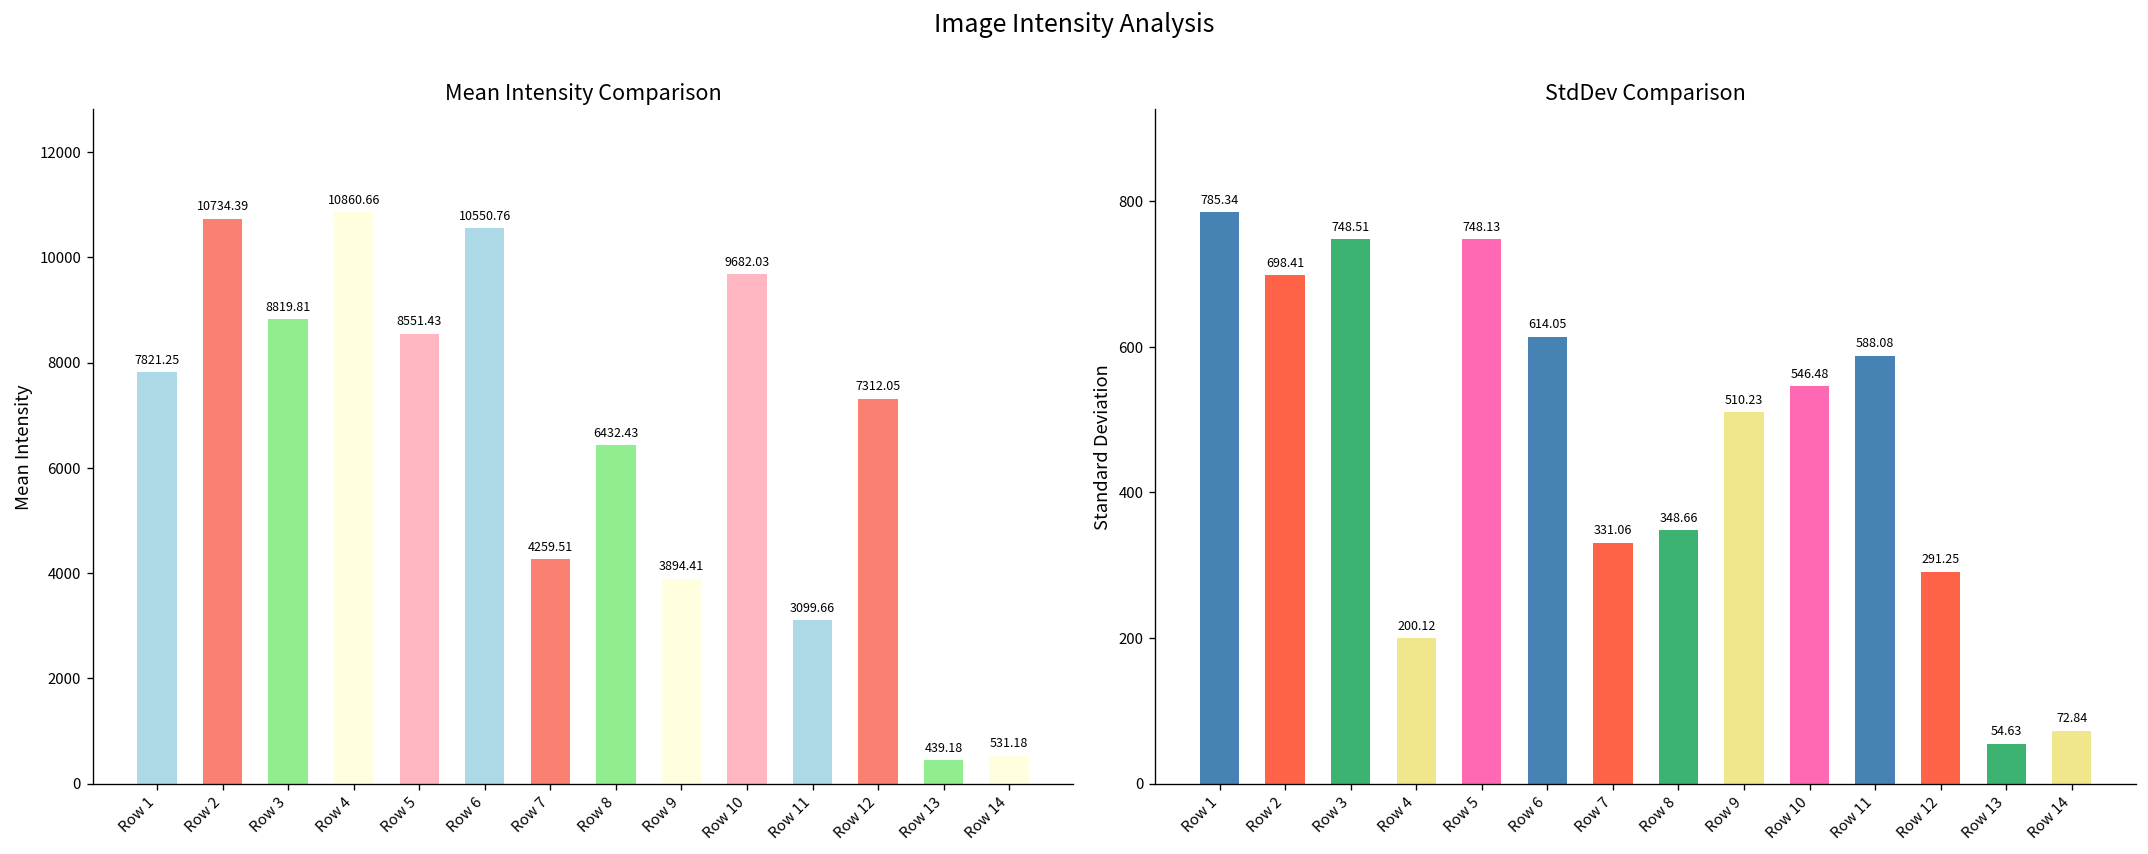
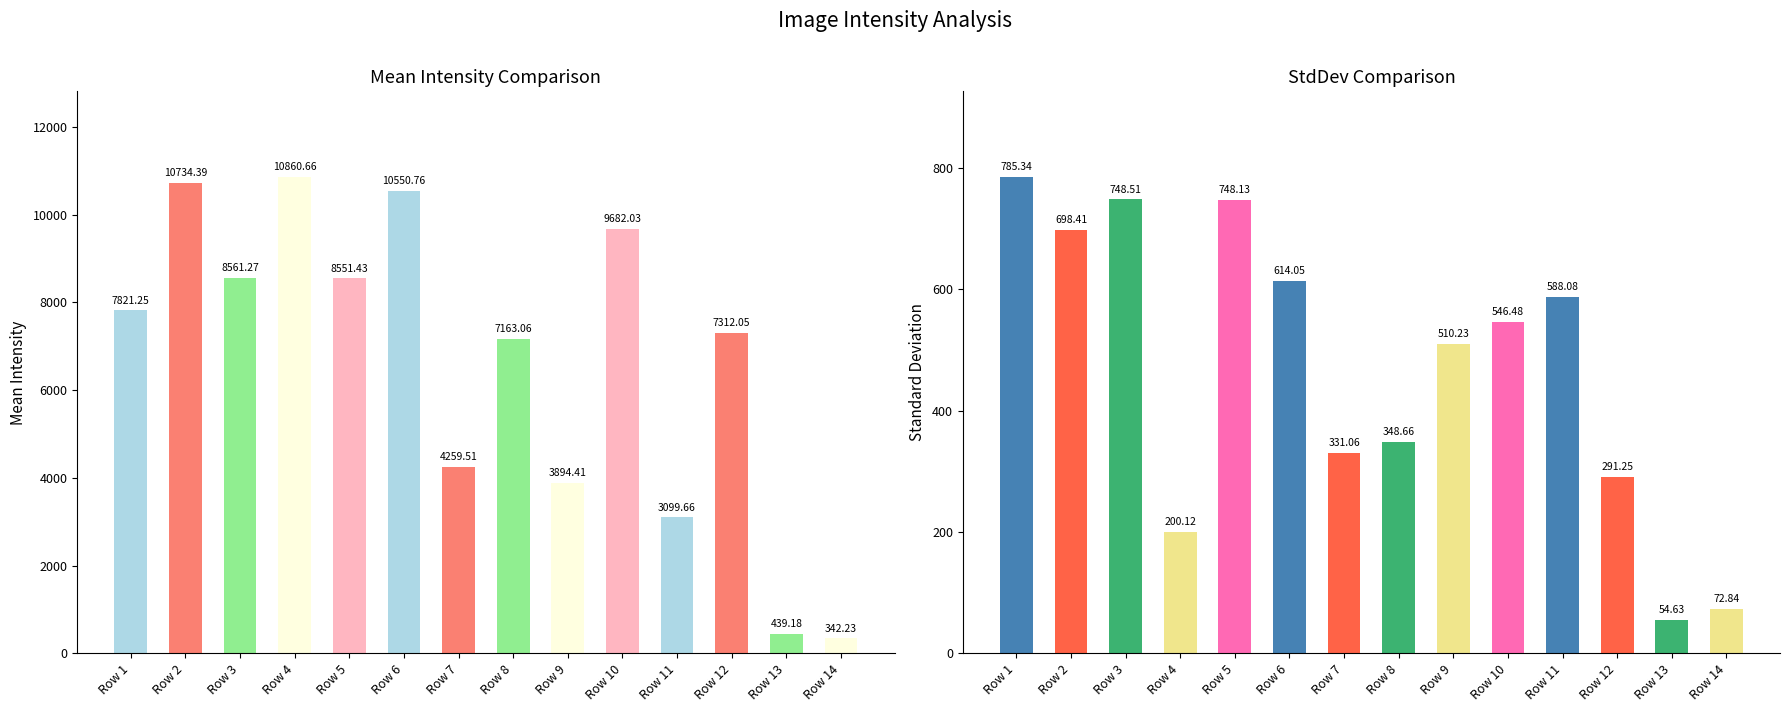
Mean Intensity Comparison, Row 3: 8819.81 -> 8561.27
Mean Intensity Comparison, Row 8: 6432.43 -> 7163.06
Mean Intensity Comparison, Row 14: 531.18 -> 342.23
